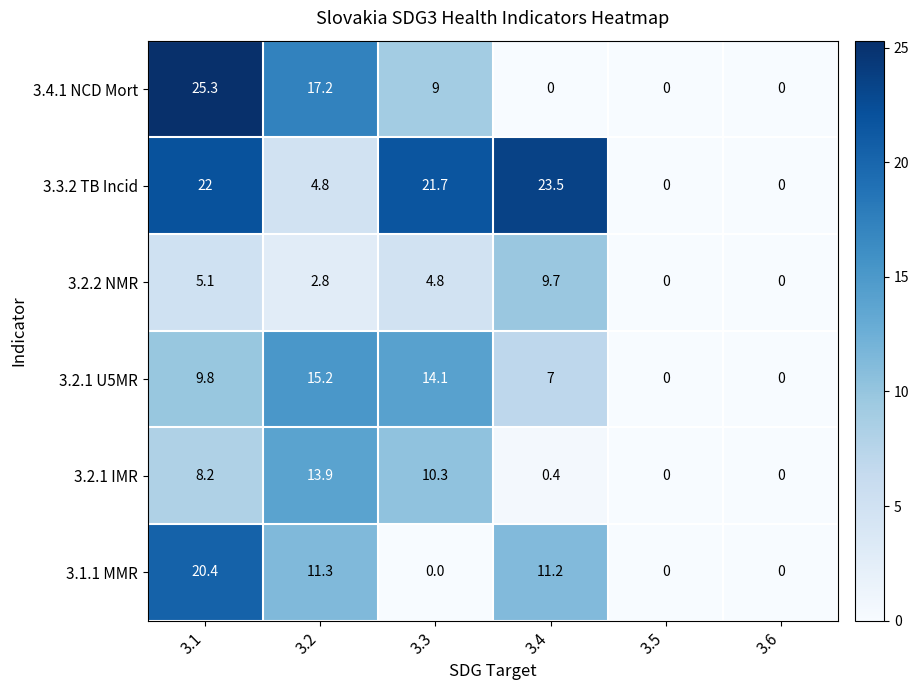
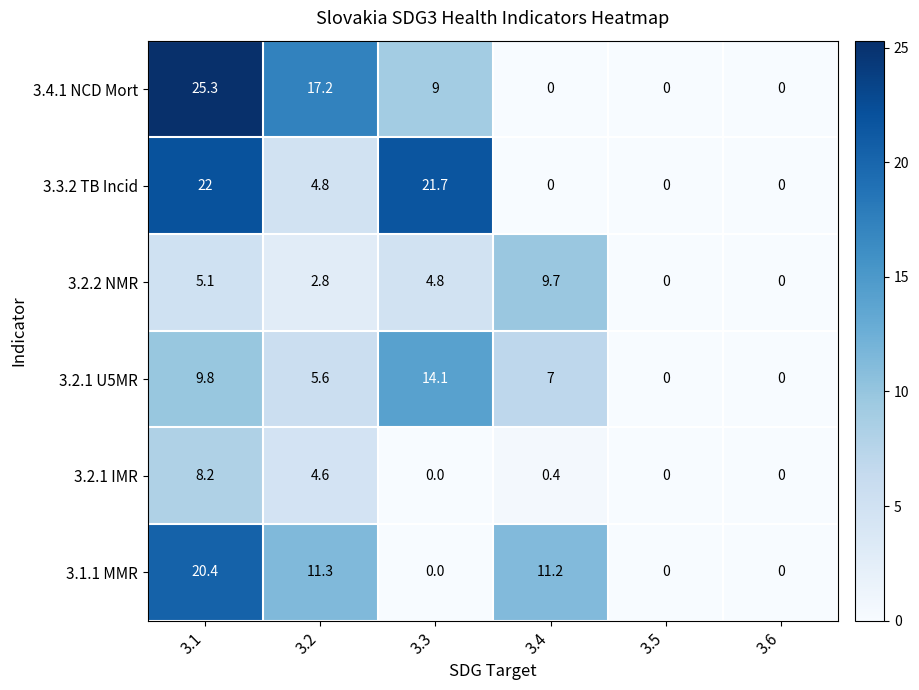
3.3.2 TB Incid, 3.4: 23.5 -> 0
3.2.1 U5MR, 3.2: 15.2 -> 5.6
3.2.1 IMR, 3.2: 13.9 -> 4.6
3.2.1 IMR, 3.3: 10.3 -> 0.0
